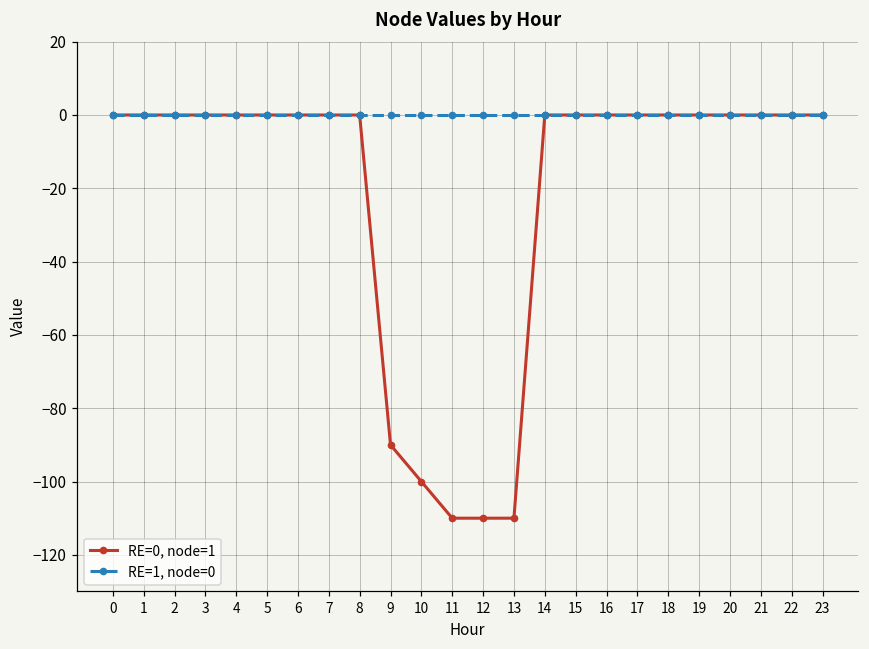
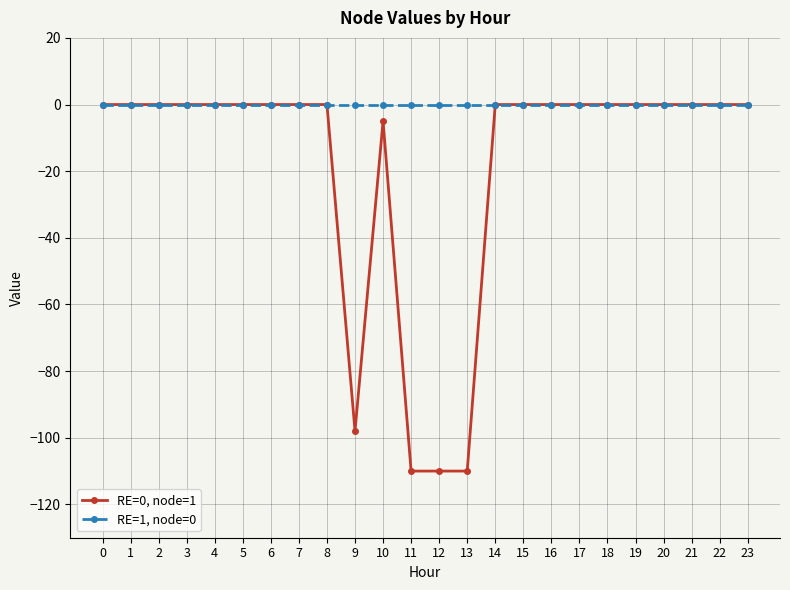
RE=0, node=1, 9: -90 -> -98
RE=0, node=1, 10: -100 -> -5
